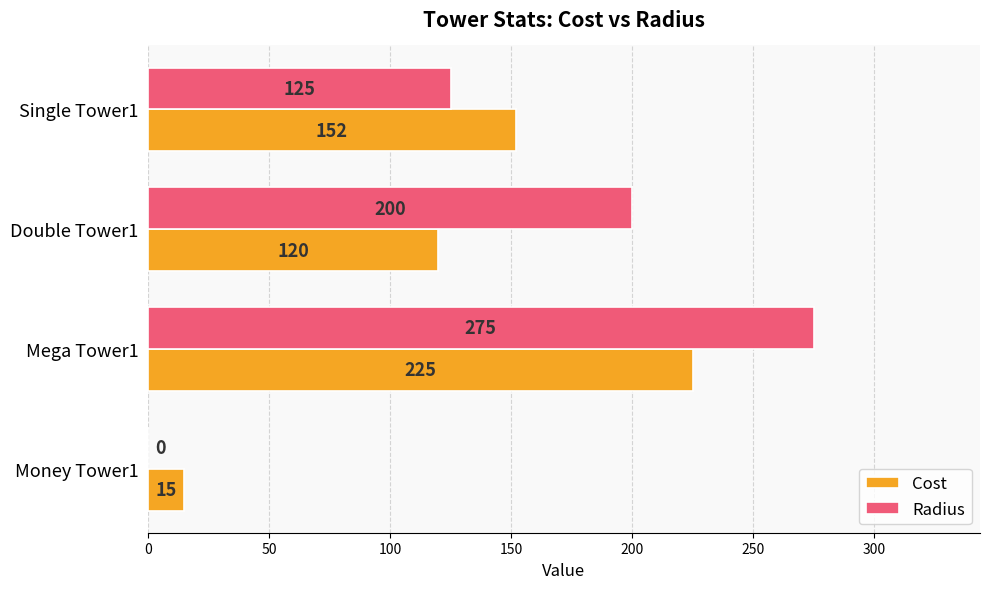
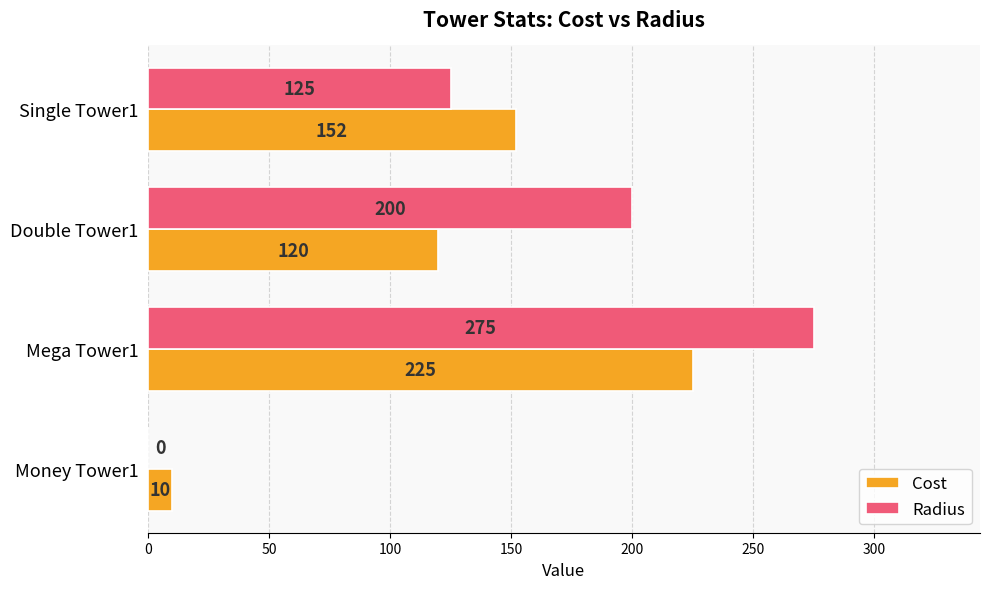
Cost, Money Tower1: 15 -> 10
